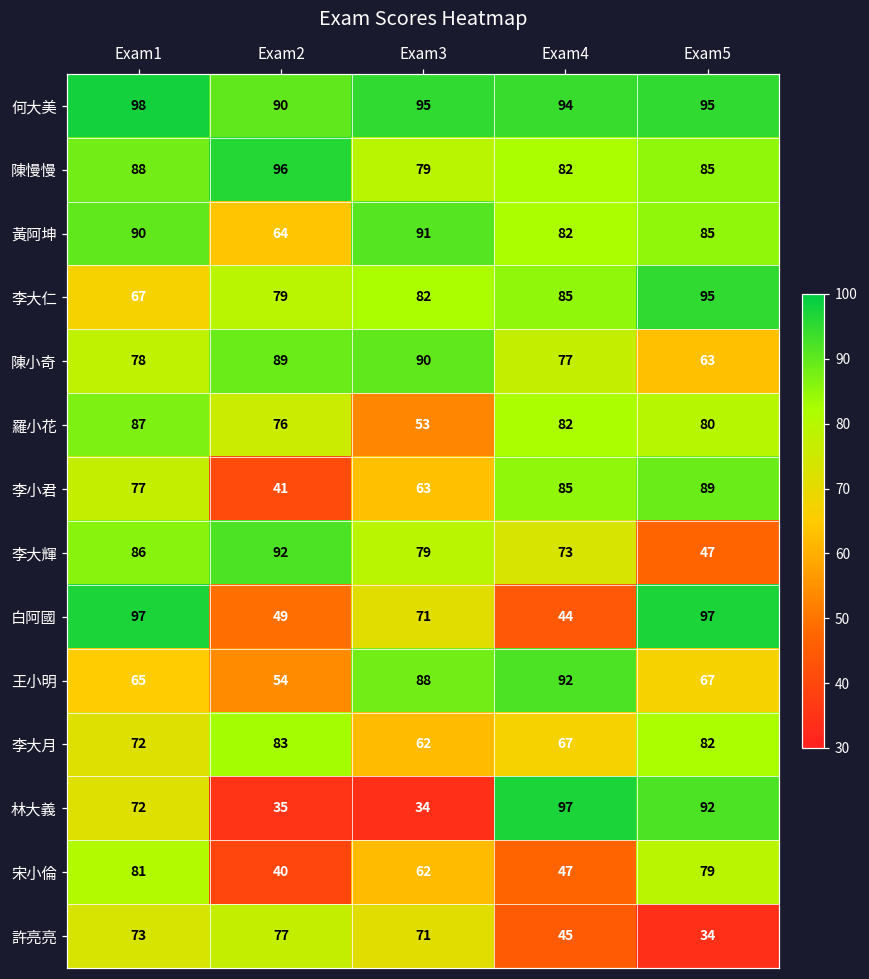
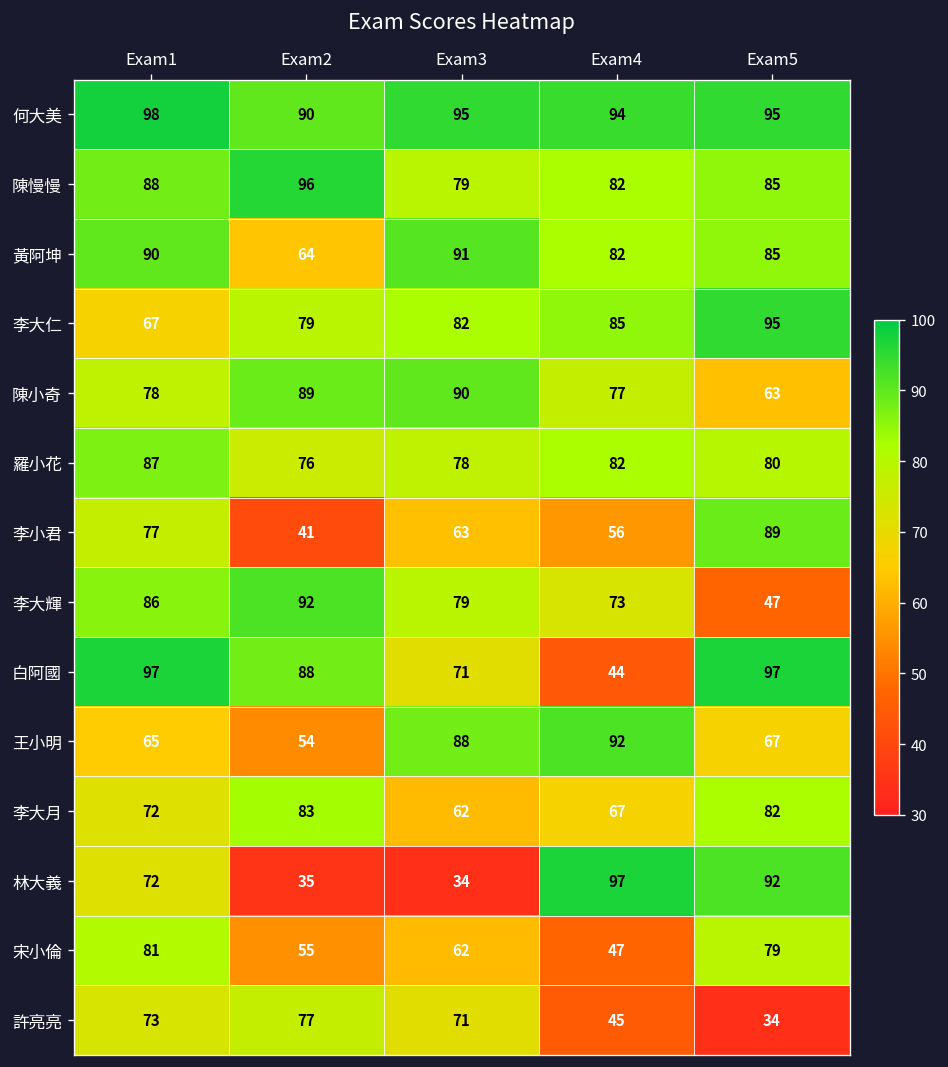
羅小花, Exam3: 53 -> 78
李小君, Exam4: 85 -> 56
白阿國, Exam2: 49 -> 88
宋小倫, Exam2: 40 -> 55
